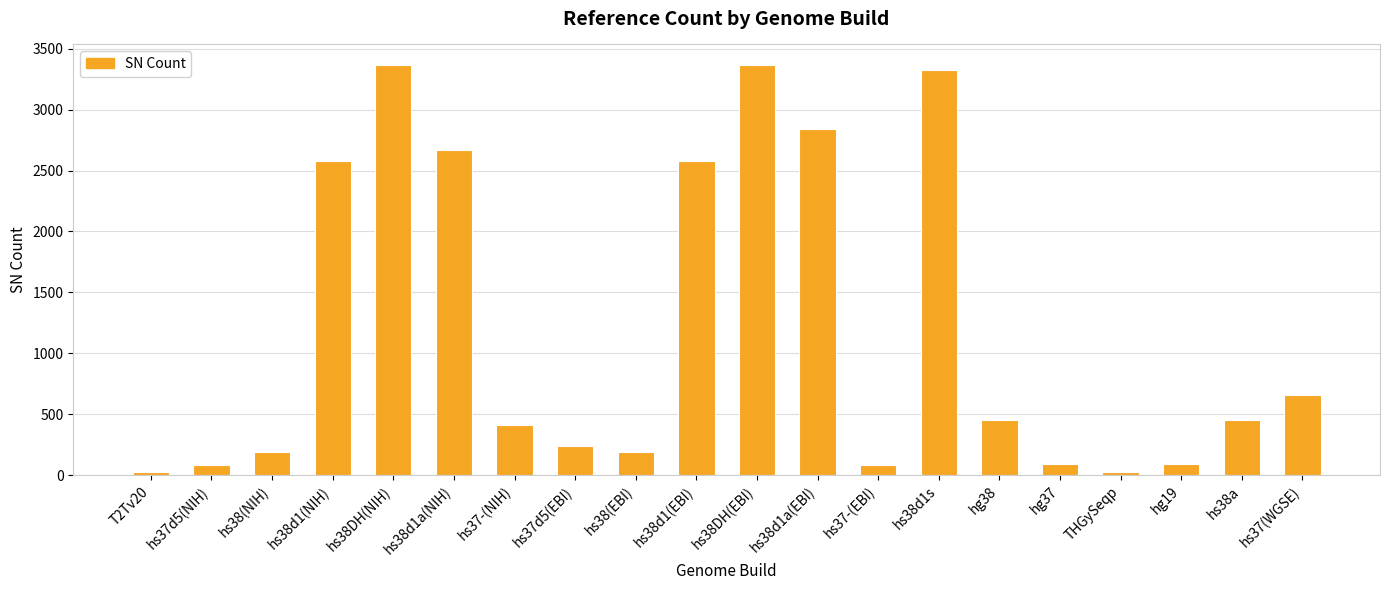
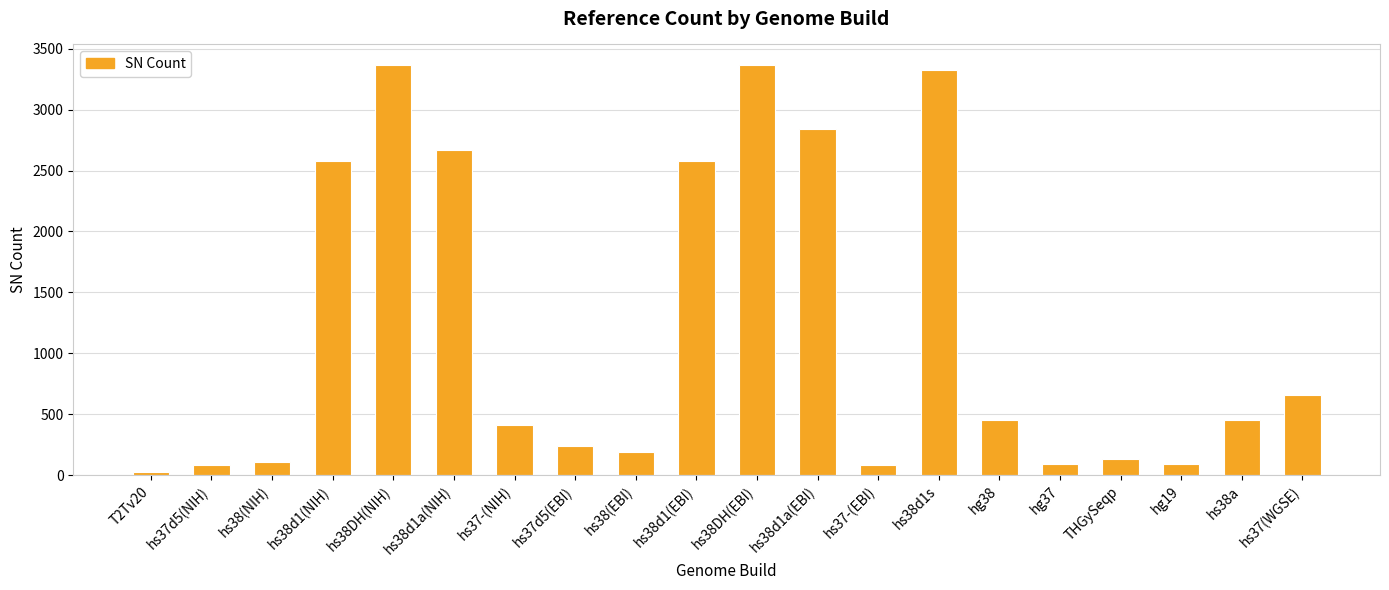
hs38(NIH): 200 -> 110
THGySeqp: 30 -> 130
